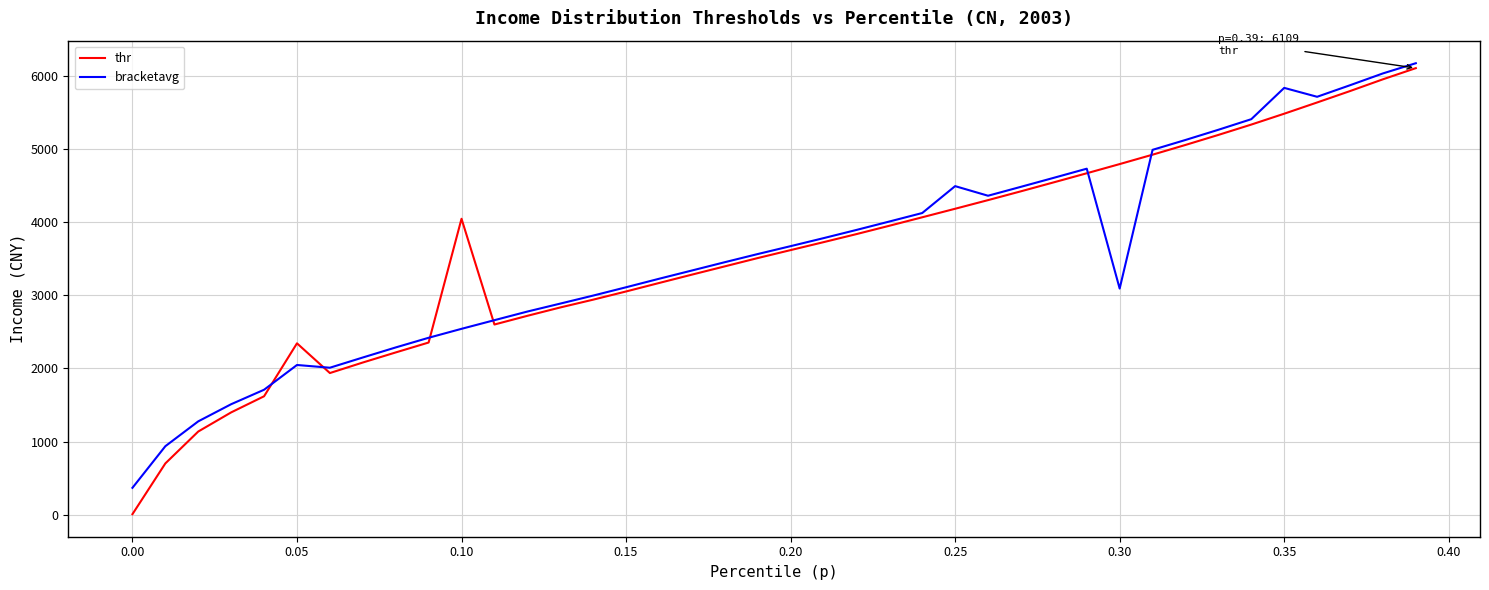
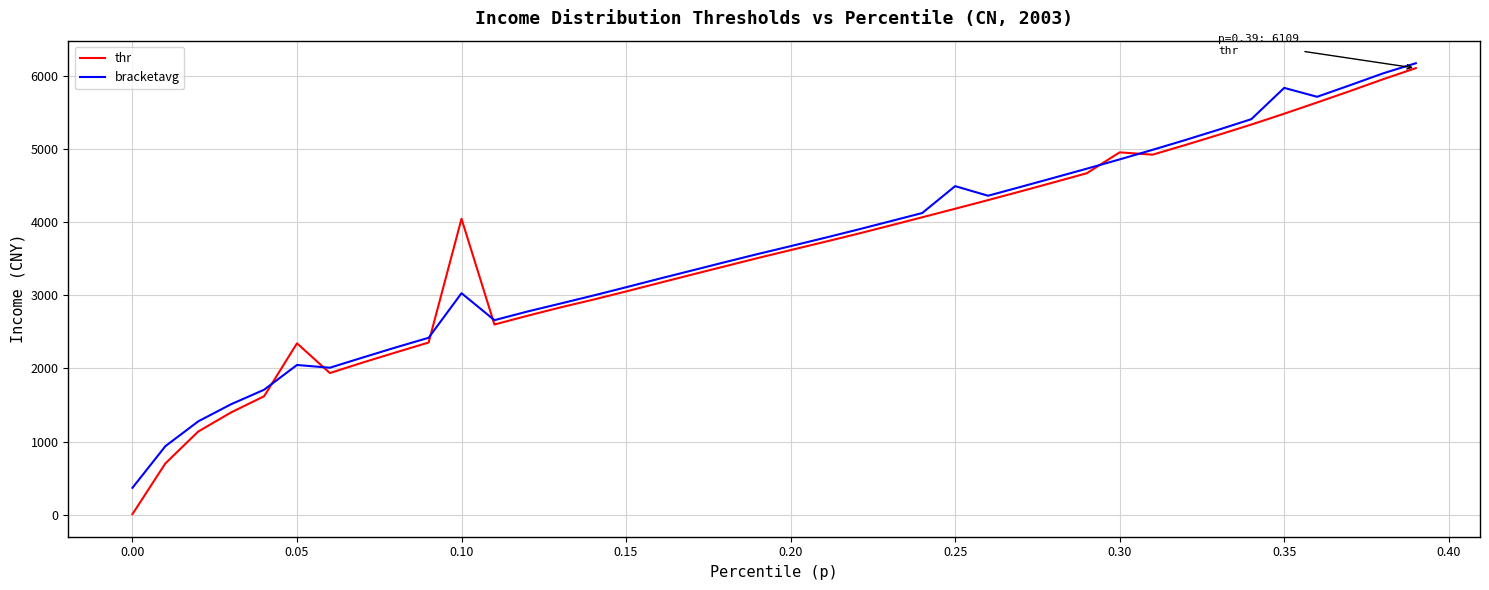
bracketavg, 0.10: 2500 -> 3000
thr, 0.30: 4800 -> 5000
bracketavg, 0.30: 3100 -> 4900
